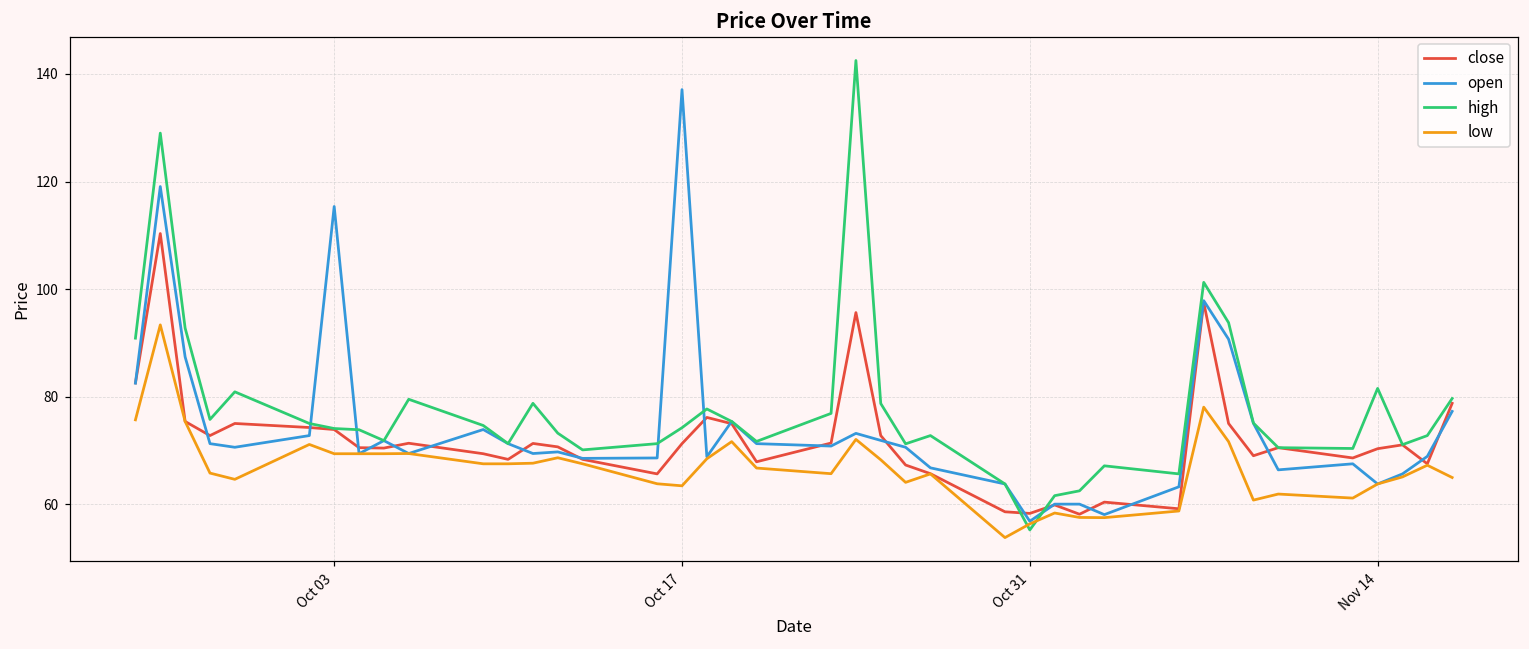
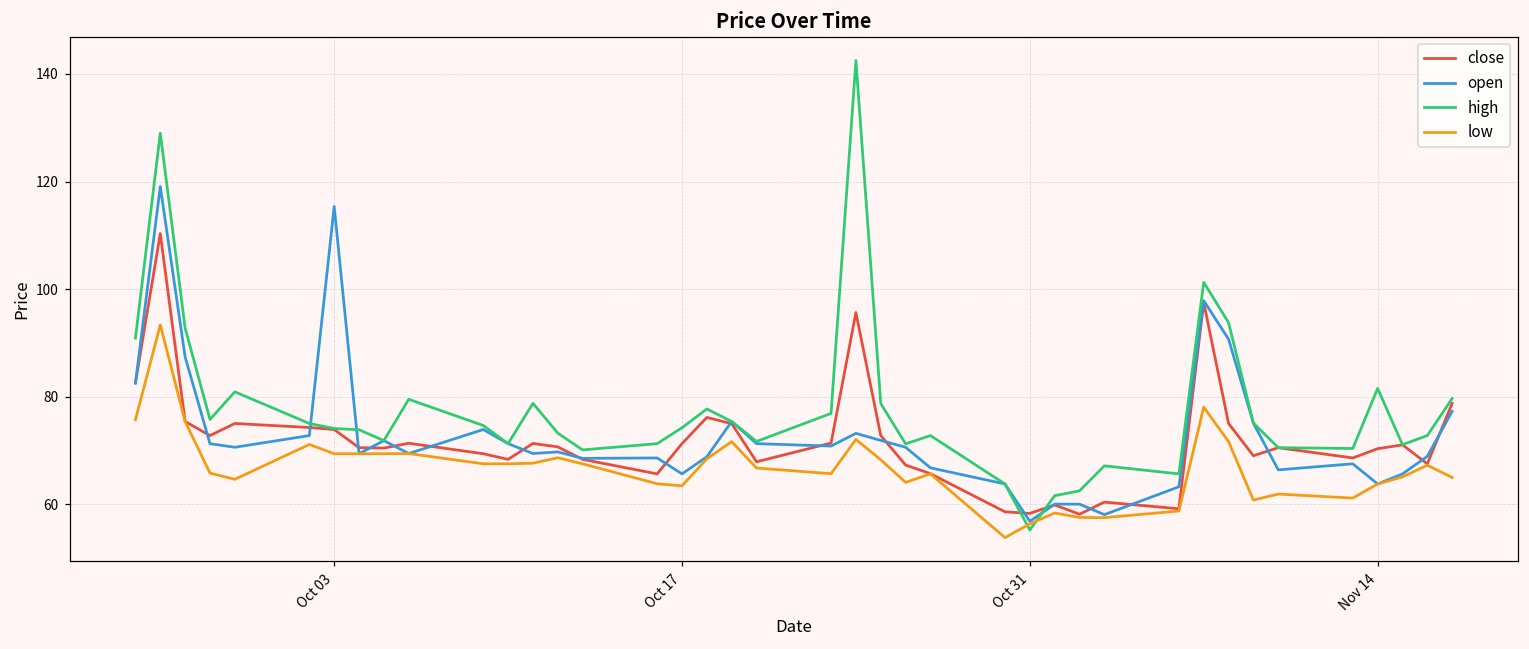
open, Oct 17: 137 -> 66
